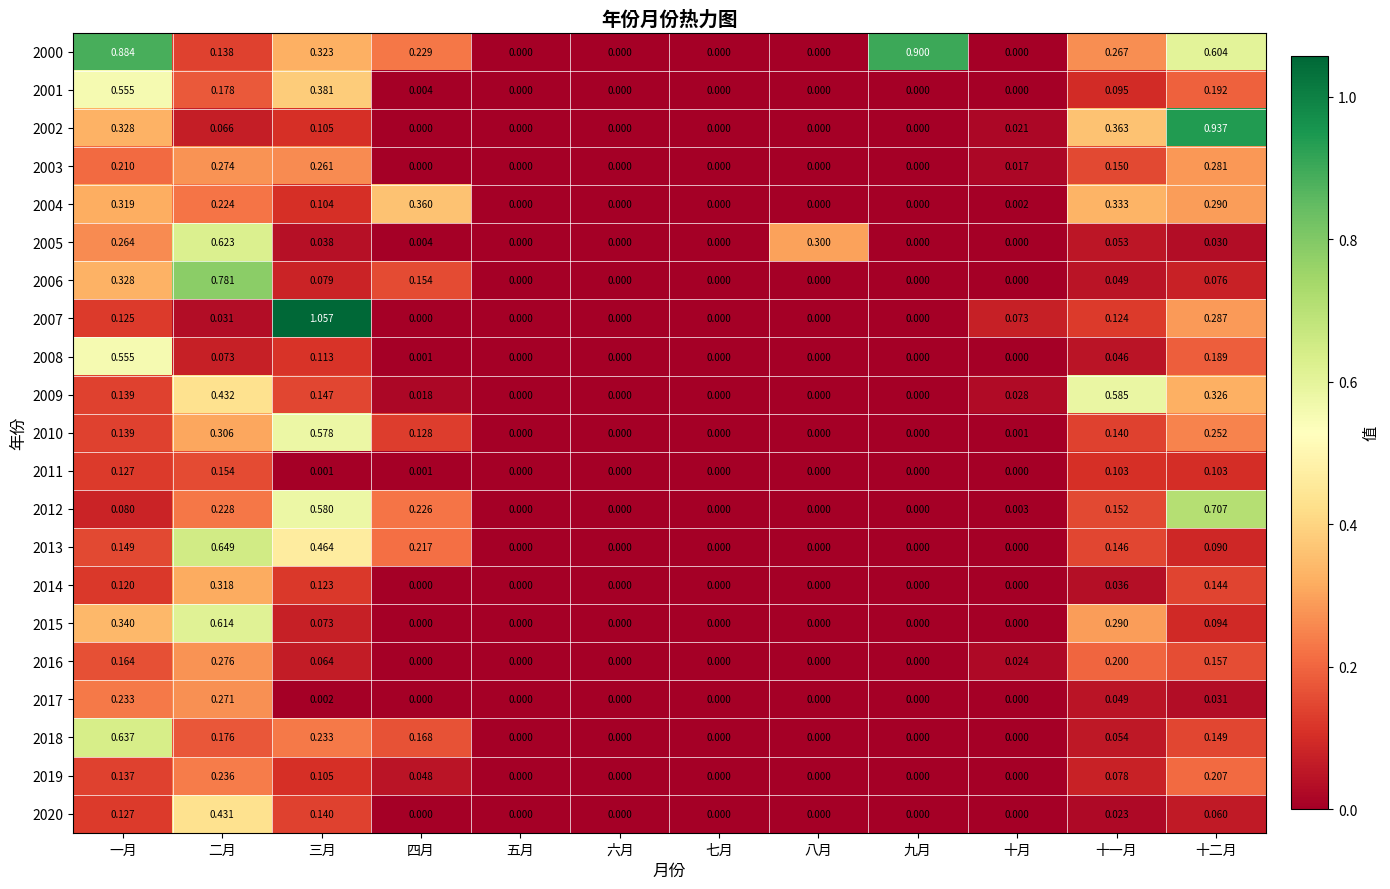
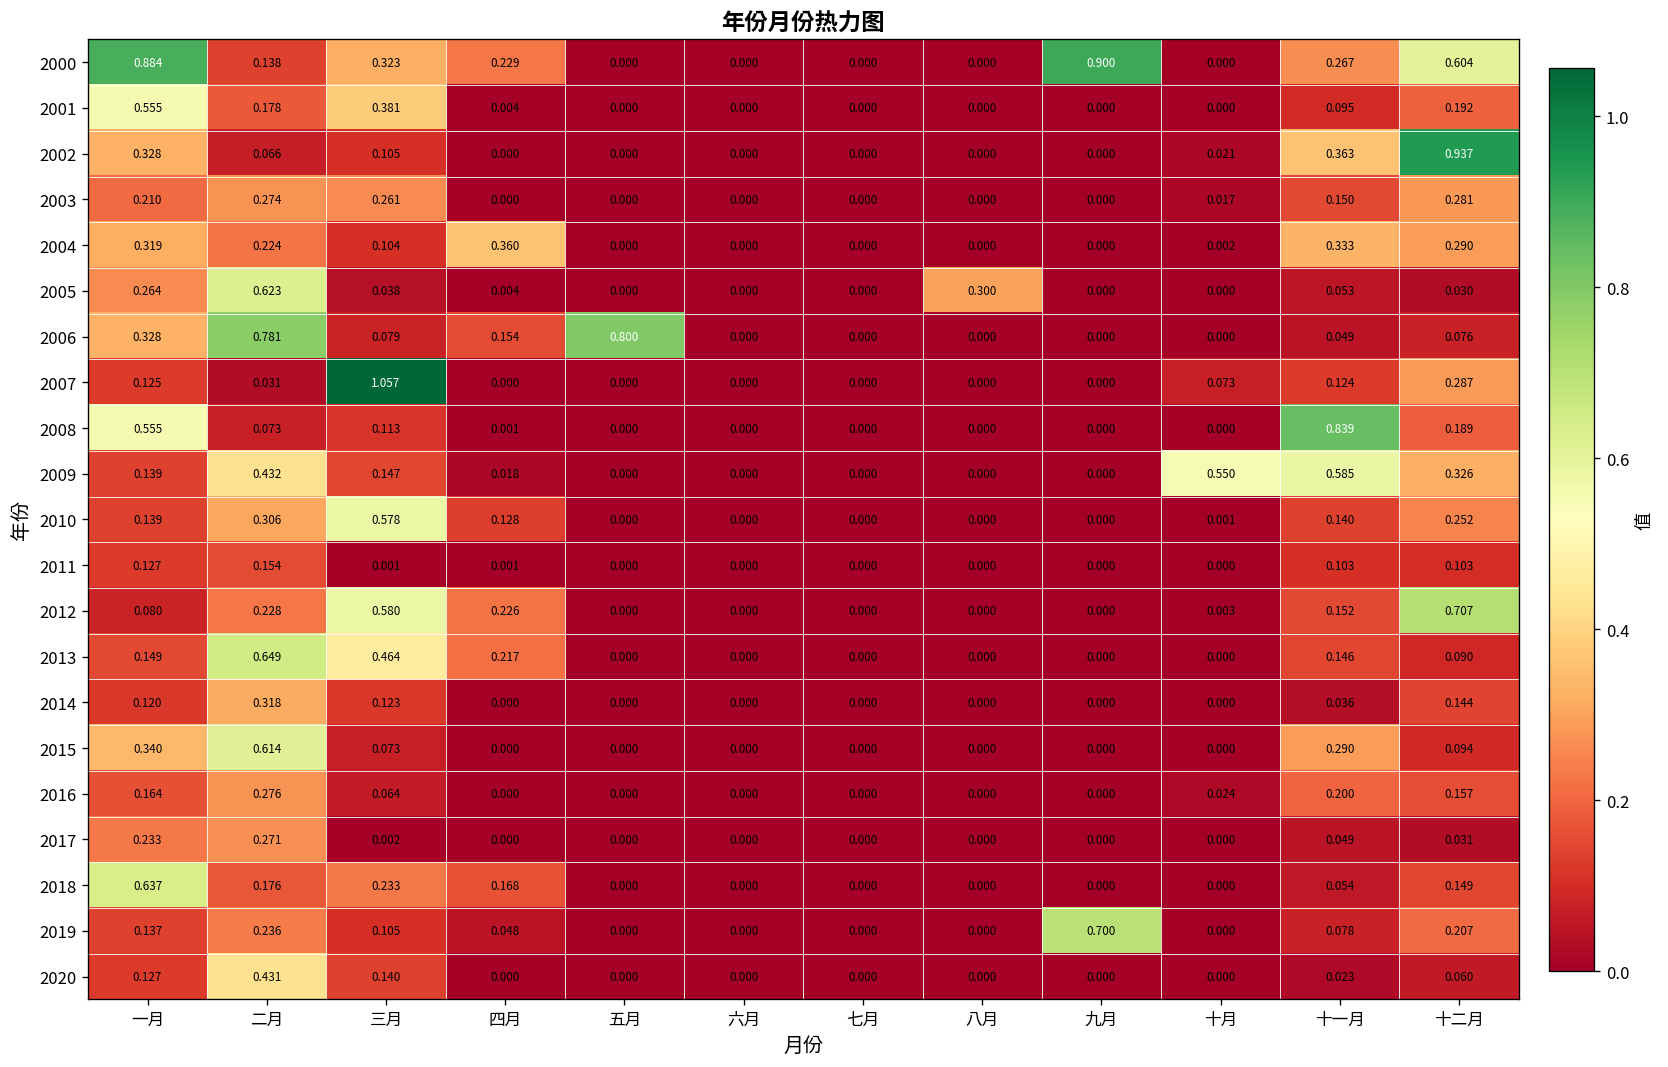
2006, 五月: 0.000 -> 0.800
2008, 十一月: 0.046 -> 0.839
2009, 十月: 0.028 -> 0.550
2019, 九月: 0.000 -> 0.700
